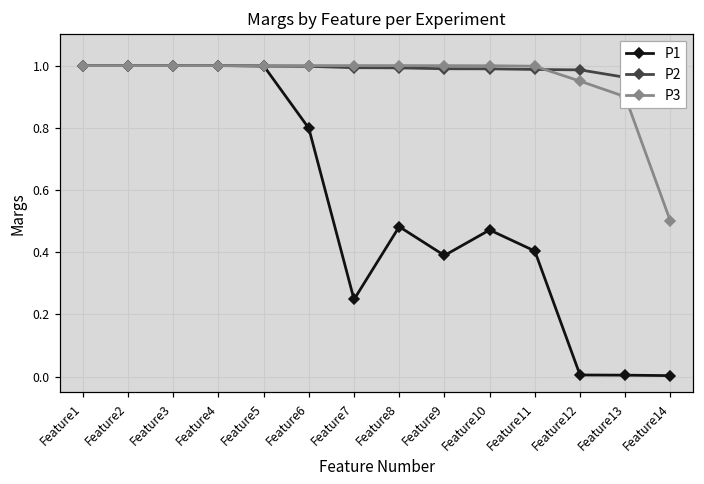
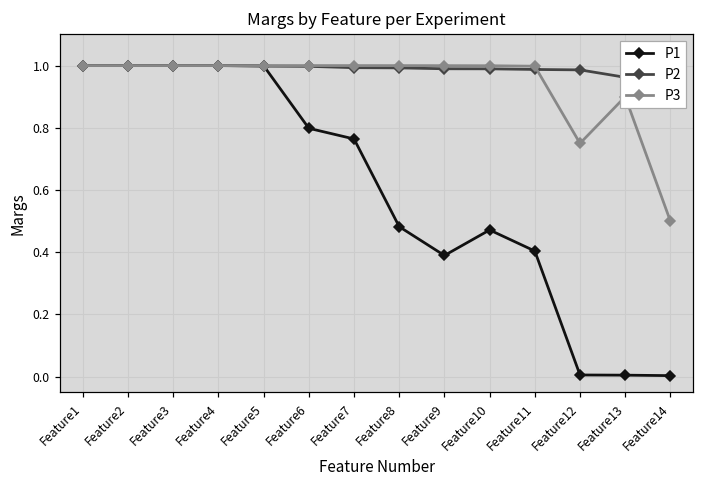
P1, Feature7: 0.25 -> 0.76
P3, Feature12: 0.95 -> 0.75
